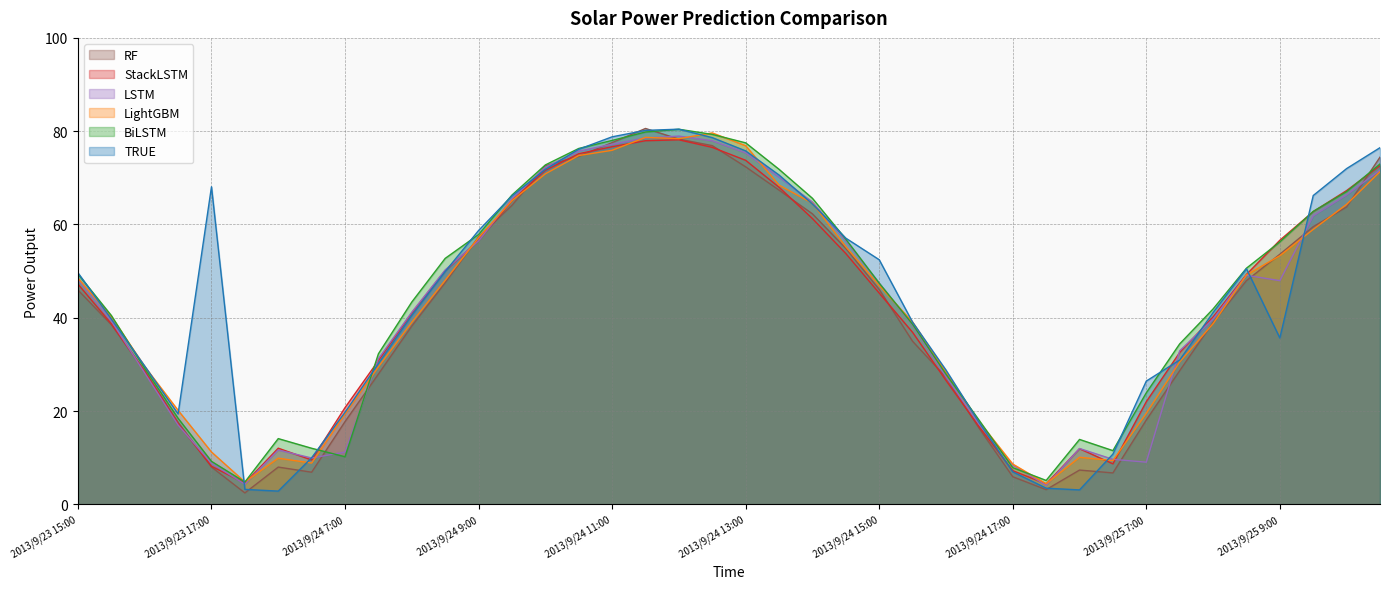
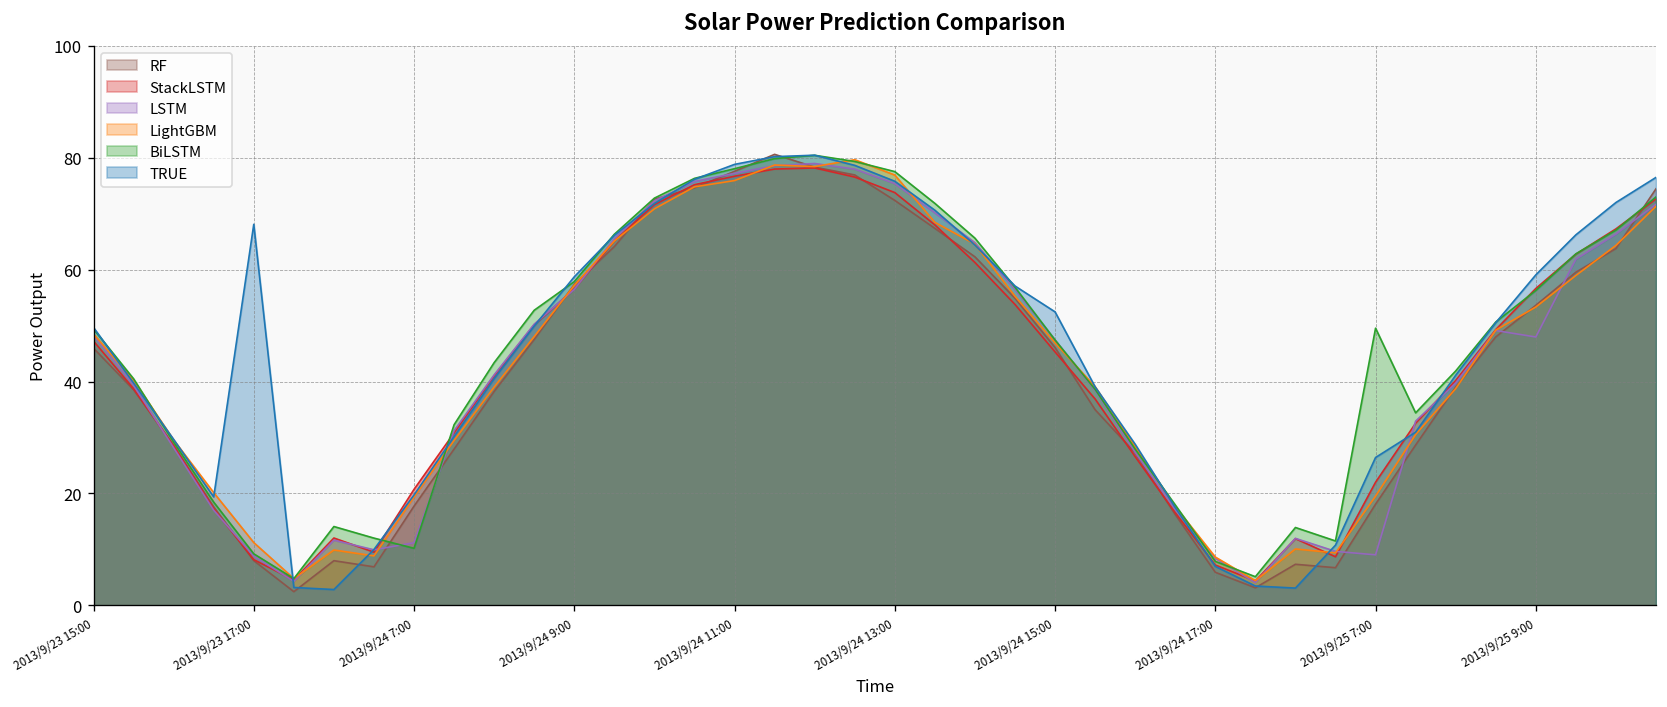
BiLSTM, 2013/9/25 7:00: 24 -> 50
TRUE, 2013/9/25 9:00: 36 -> 59
